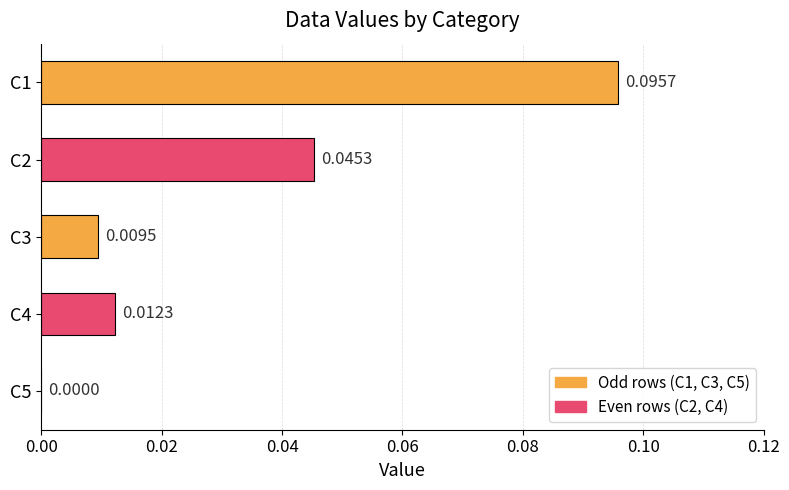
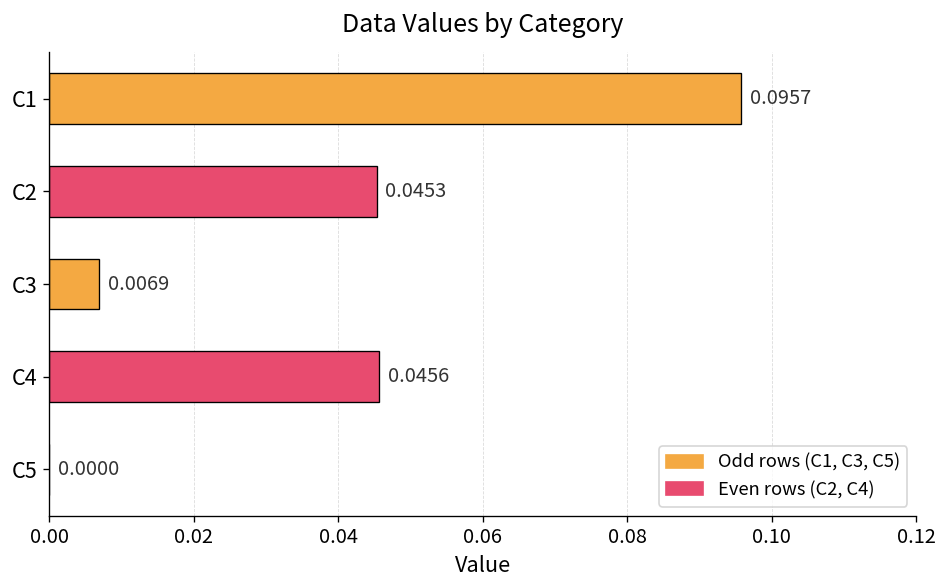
C3: 0.0095 -> 0.0069
C4: 0.0123 -> 0.0456
